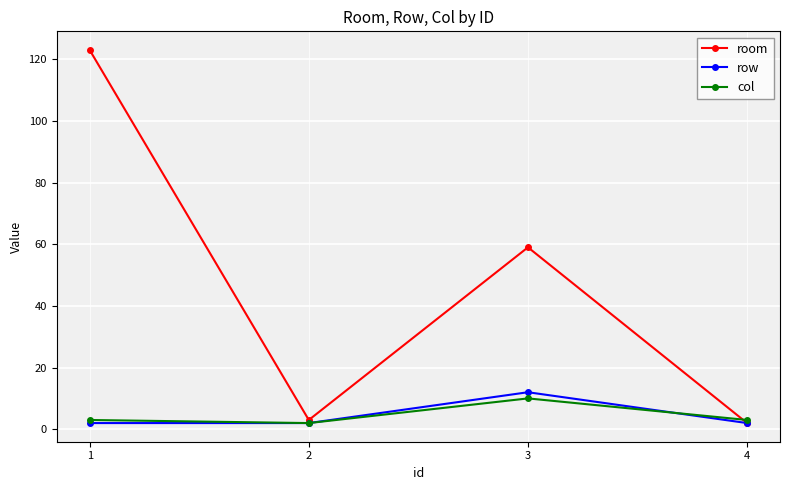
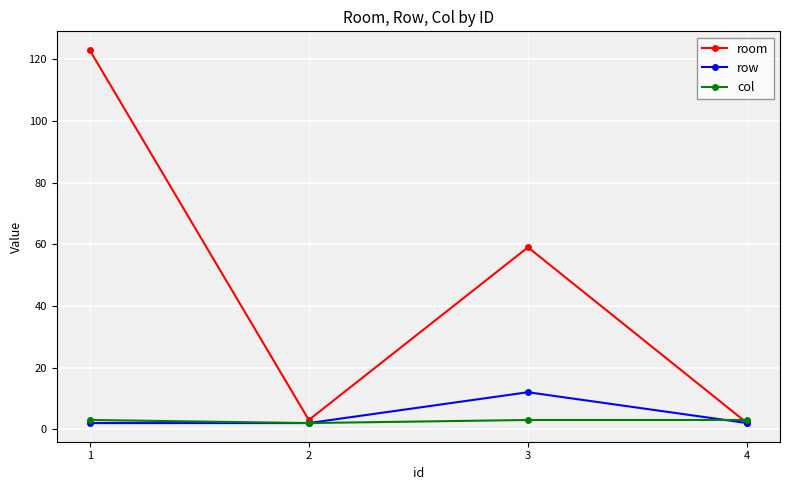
col, 3: 10 -> 3
